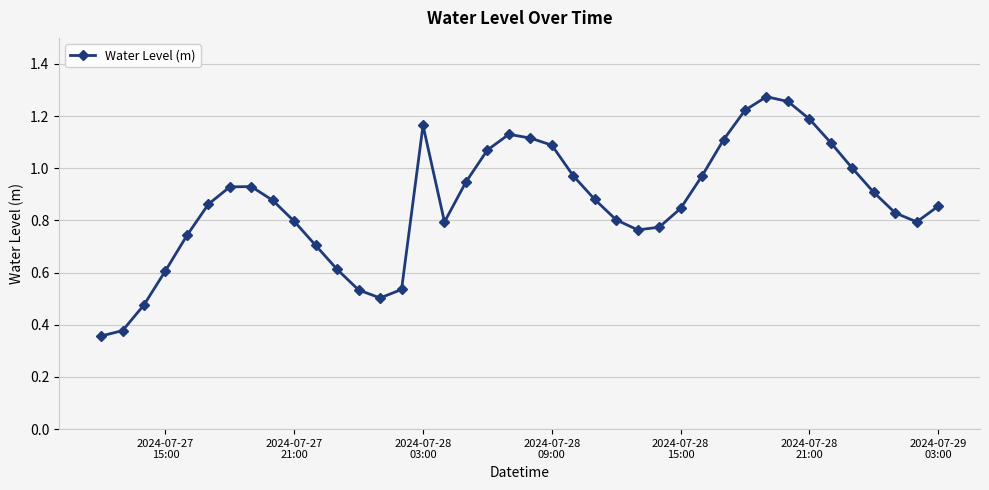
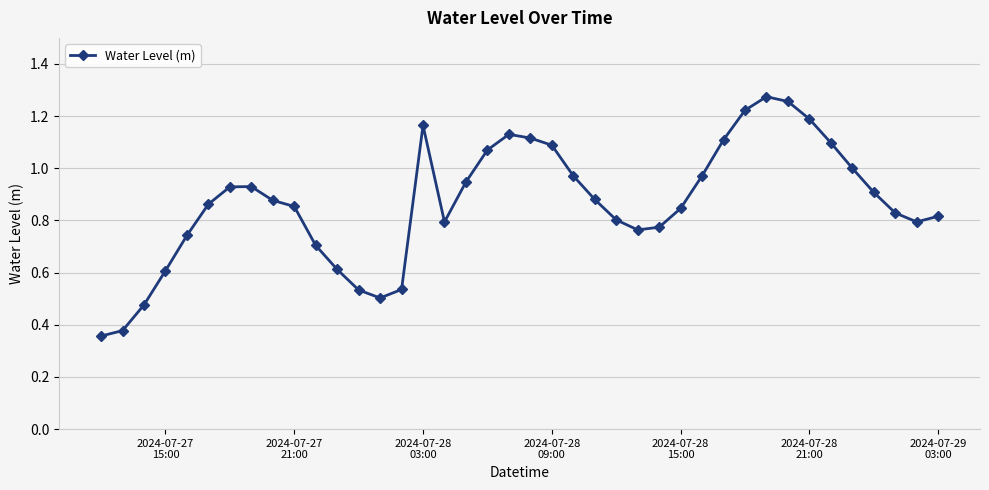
2024-07-27 21:00: 0.80 -> 0.85
2024-07-29 03:00: 0.85 -> 0.82
